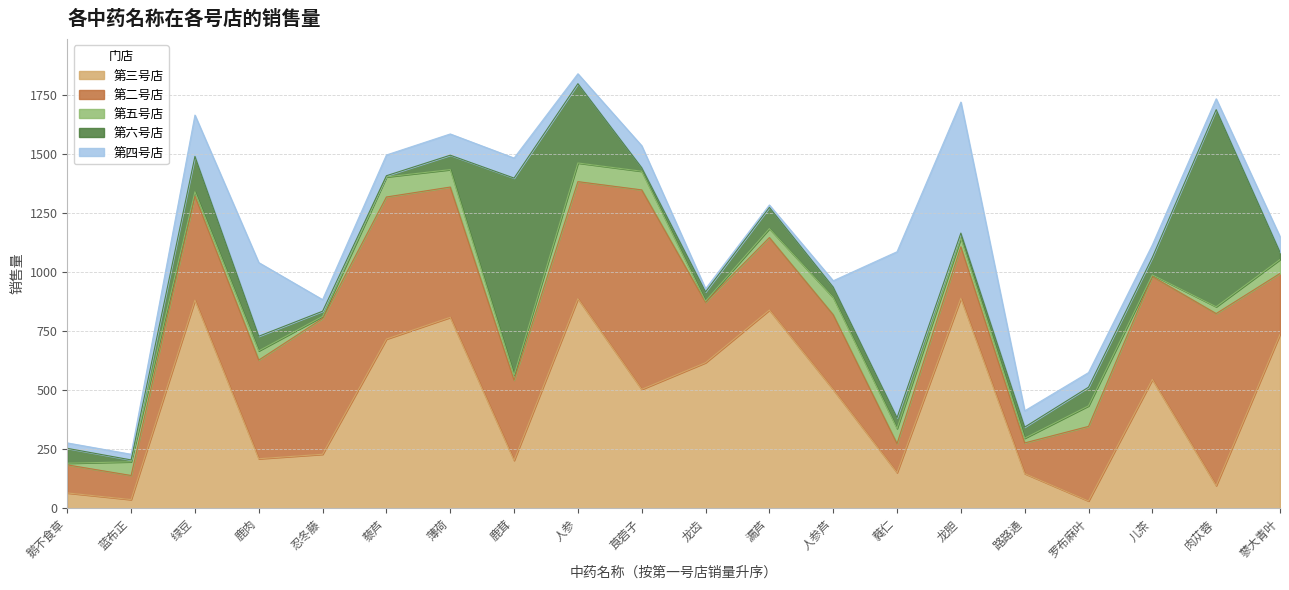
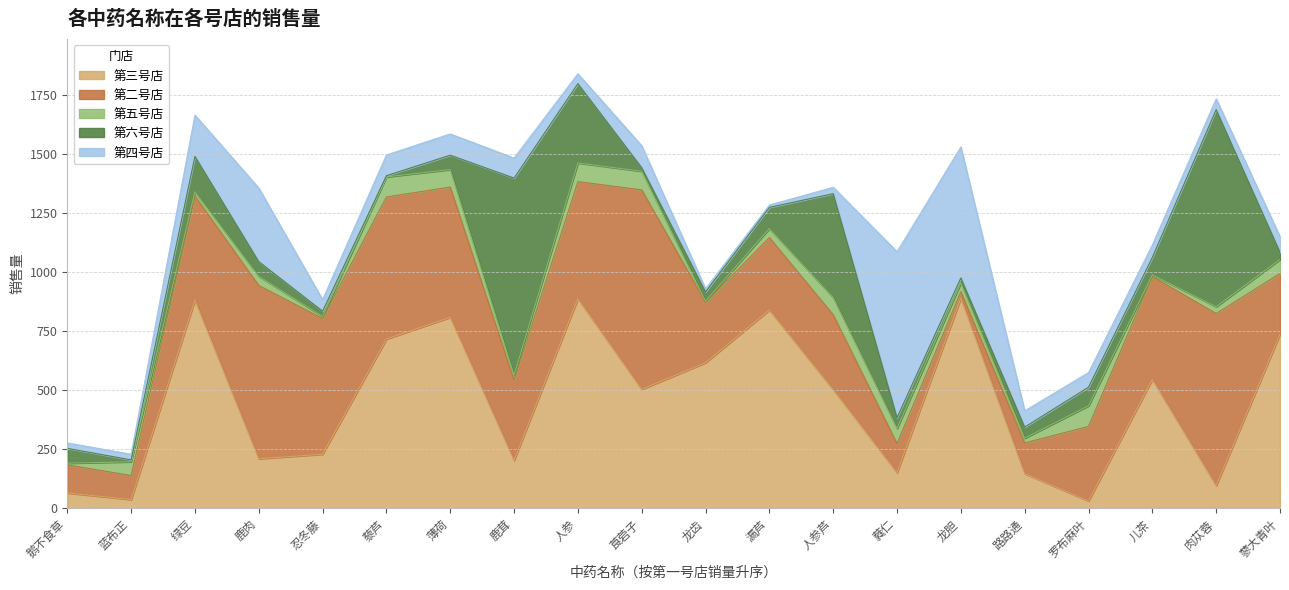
第二号店, 鹿肉: 420 -> 730
第六号店, 人参芦: 40 -> 440
第二号店, 龙胆: 220 -> 30
